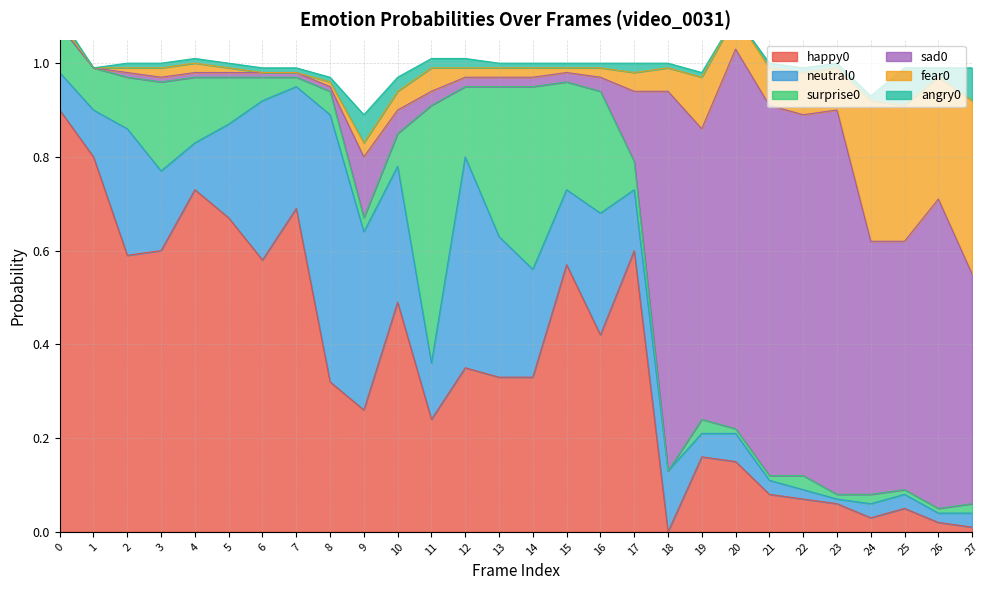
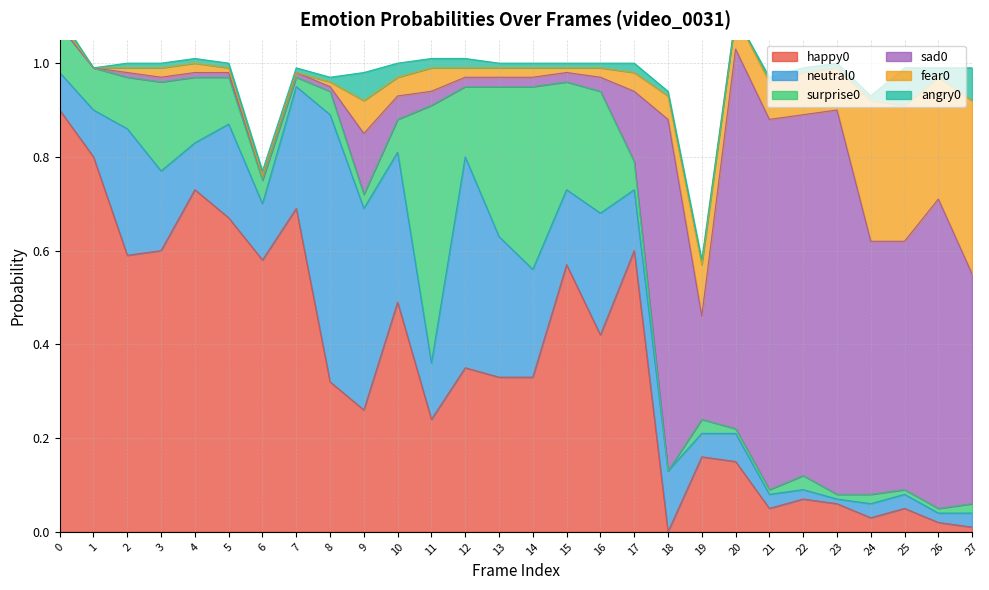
neutral0, 6: 0.34 -> 0.12
neutral0, 9: 0.38 -> 0.43
fear0, 9: 0.03 -> 0.07
neutral0, 10: 0.29 -> 0.32
sad0, 18: 0.81 -> 0.75
sad0, 19: 0.62 -> 0.22
happy0, 21: 0.08 -> 0.05
